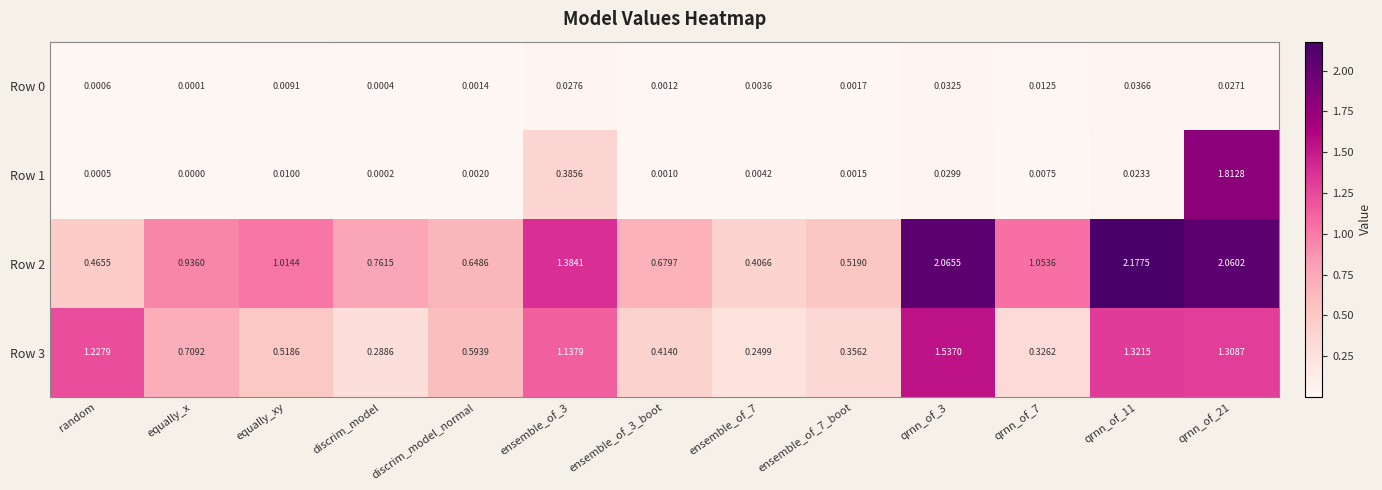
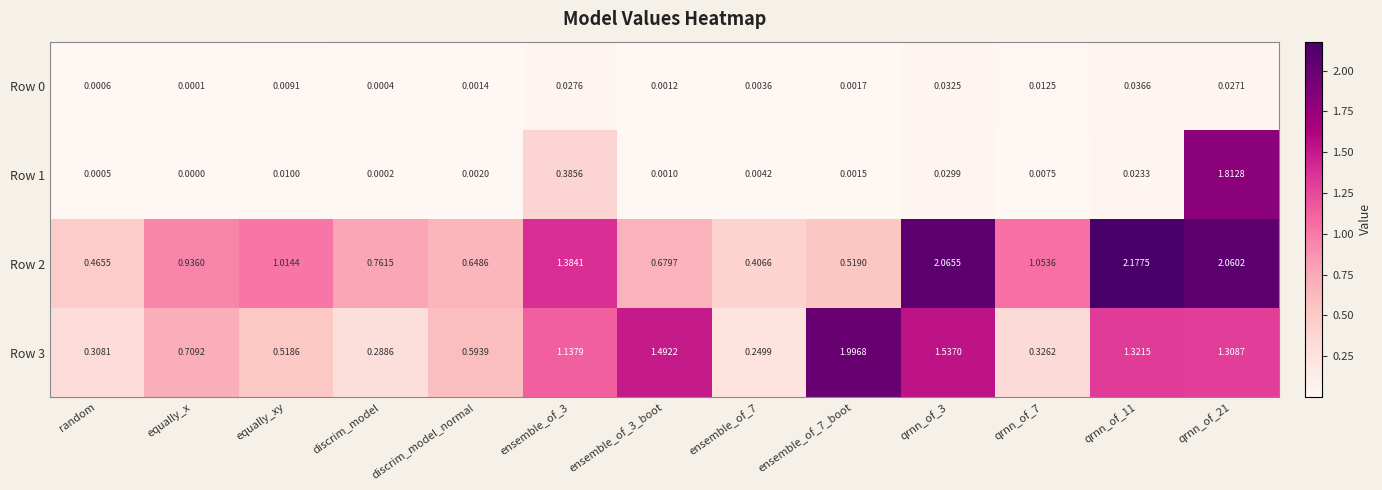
Row 3, random: 1.2279 -> 0.3081
Row 3, ensemble_of_3_boot: 0.4140 -> 1.4922
Row 3, ensemble_of_7_boot: 0.3562 -> 1.9968
